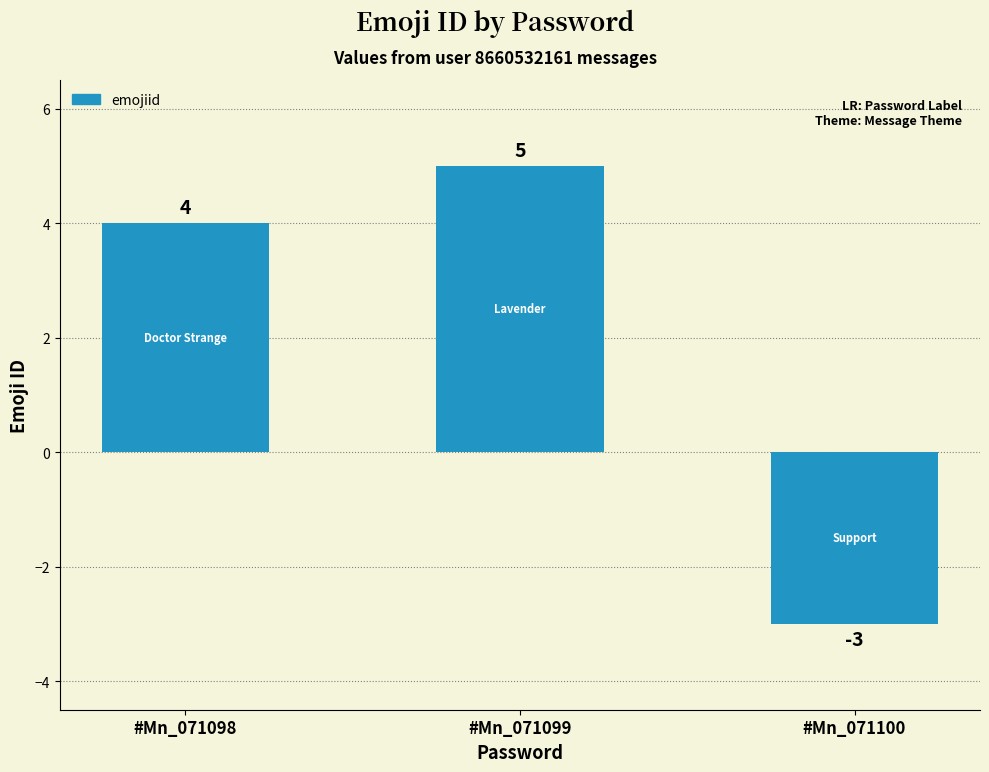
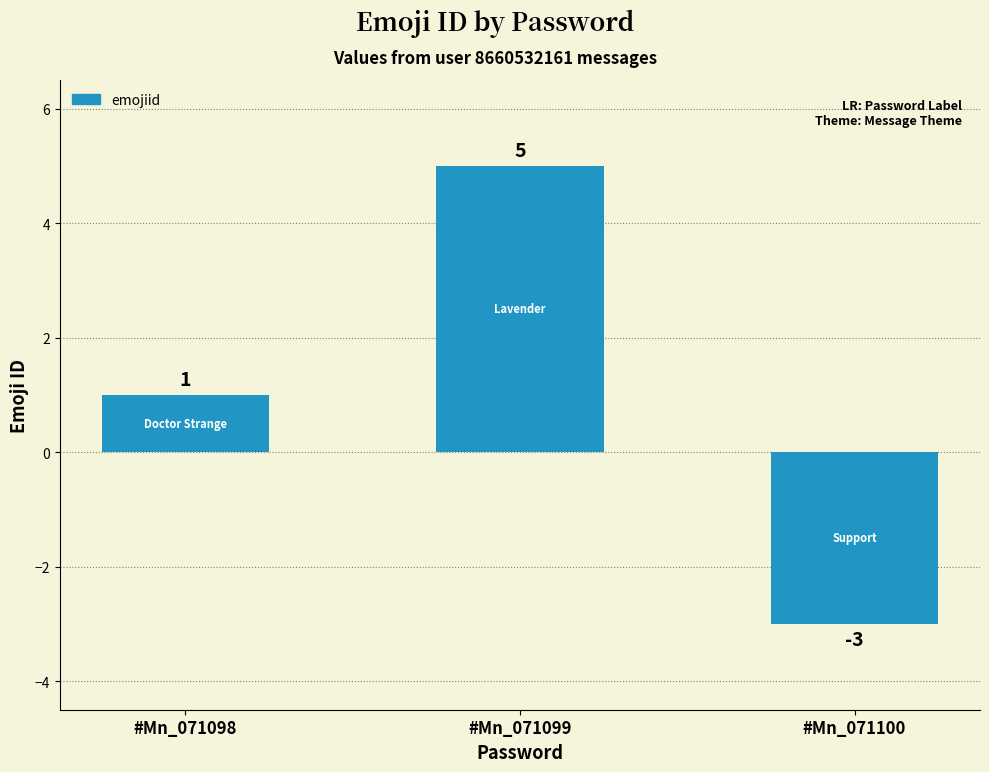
#Mn_071098: 4 -> 1
